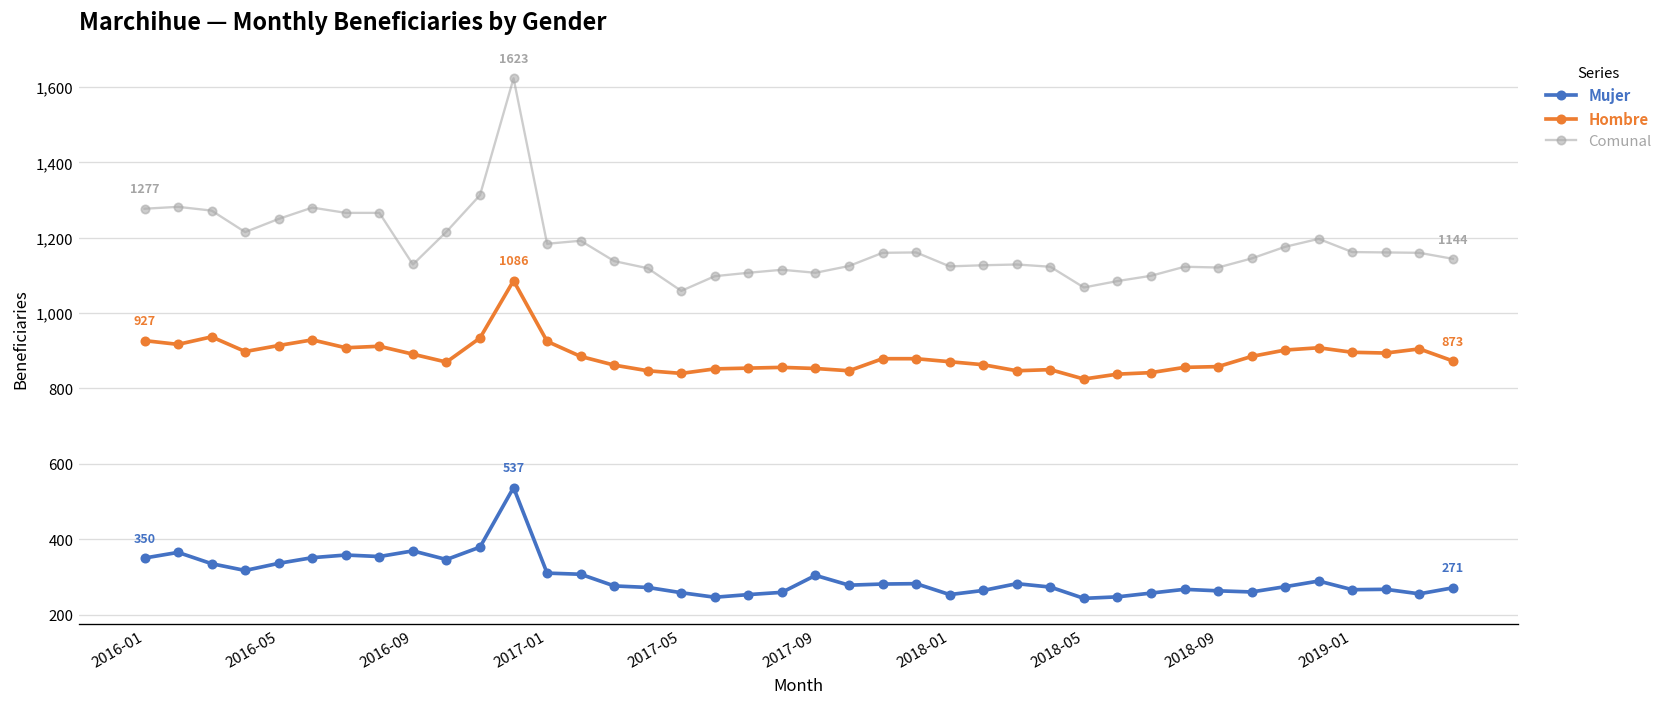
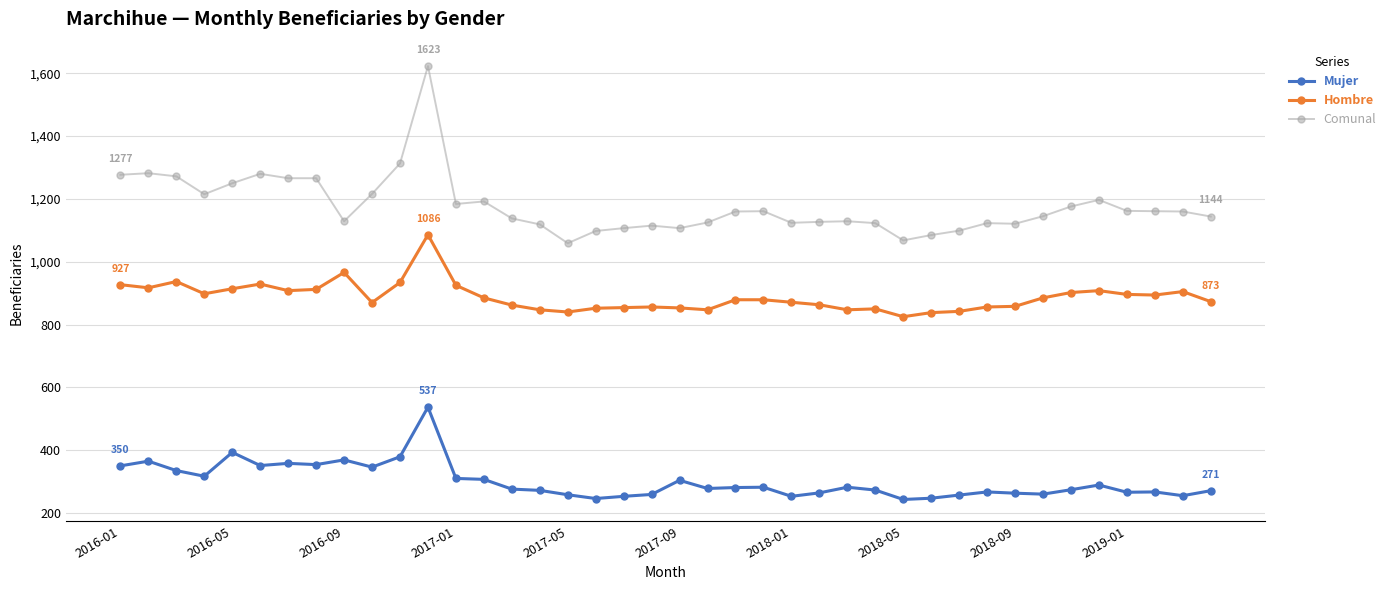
Mujer, 2016-05: 340 -> 390
Hombre, 2016-09: 890 -> 970
